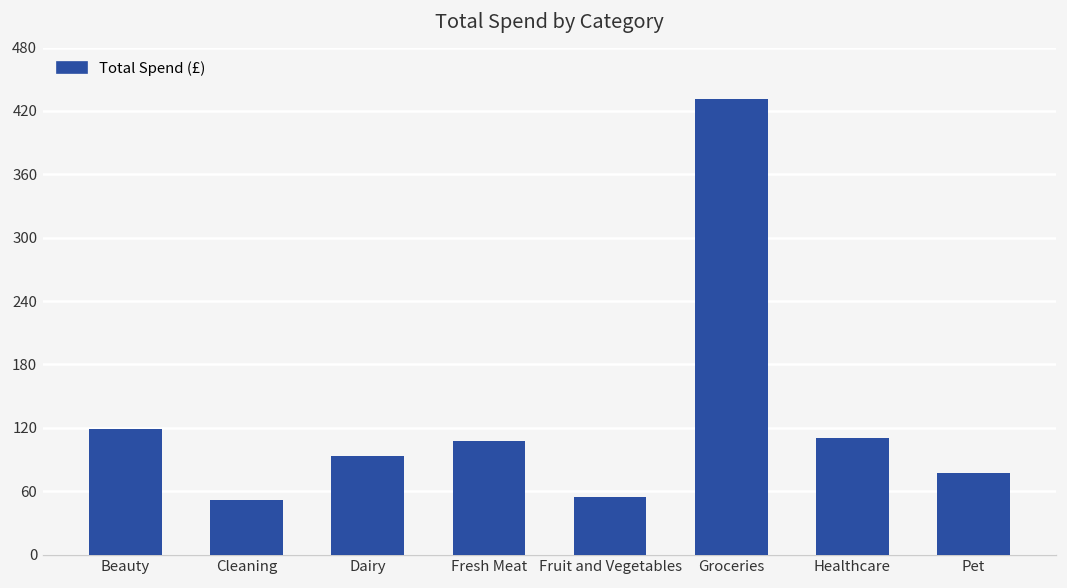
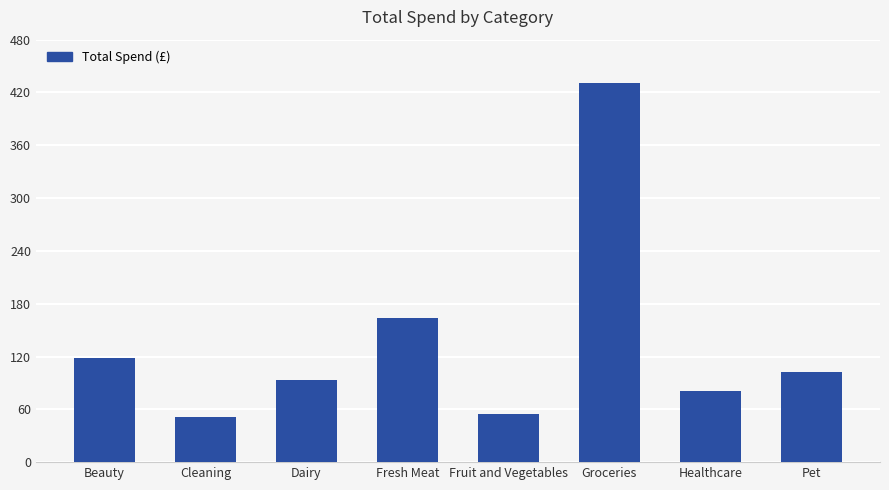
Fresh Meat: 110 -> 160
Healthcare: 110 -> 80
Pet: 80 -> 100
